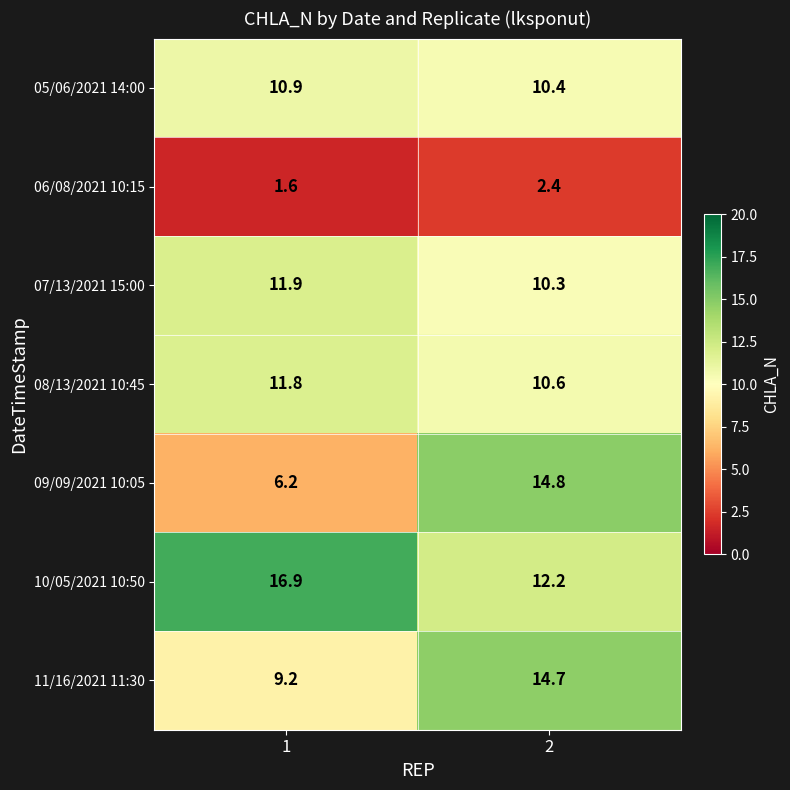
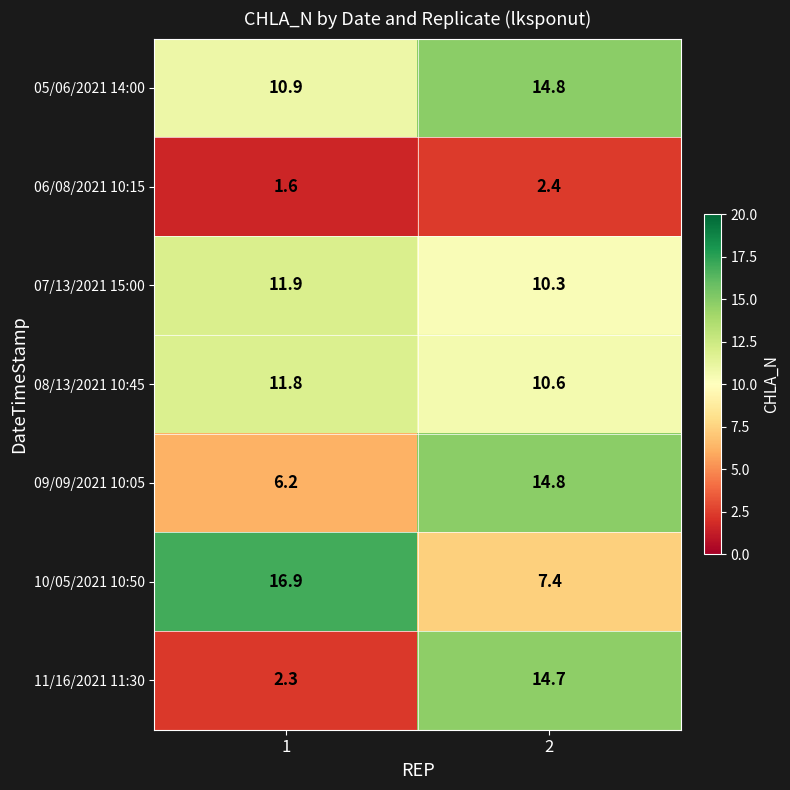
05/06/2021 14:00, 2: 10.4 -> 14.8
10/05/2021 10:50, 2: 12.2 -> 7.4
11/16/2021 11:30, 1: 9.2 -> 2.3
